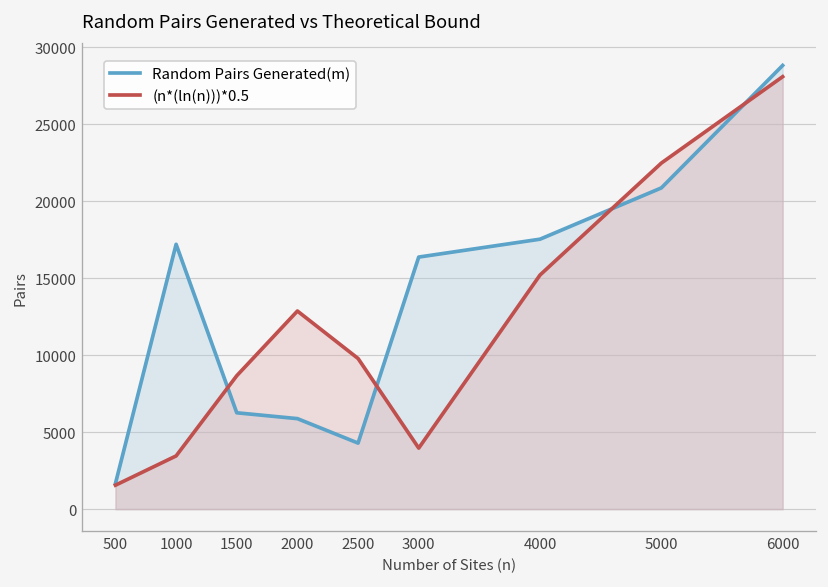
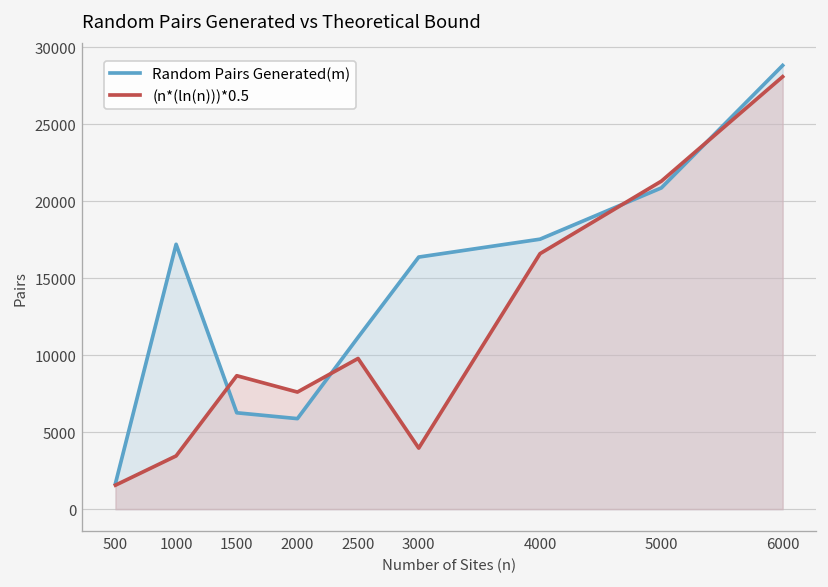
(n*(ln(n)))*0.5, 2000: 12900 -> 7600
Random Pairs Generated(m), 2500: 4300 -> 11200
(n*(ln(n)))*0.5, 4000: 15200 -> 16600
(n*(ln(n)))*0.5, 5000: 22500 -> 21300
